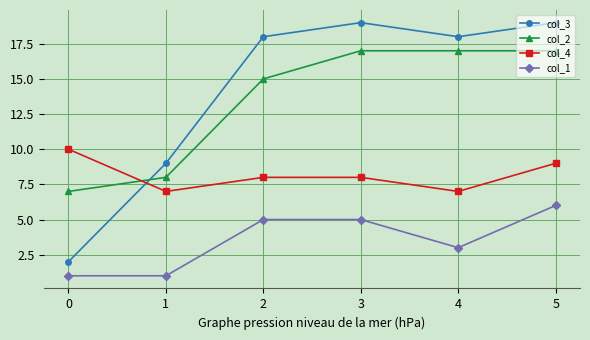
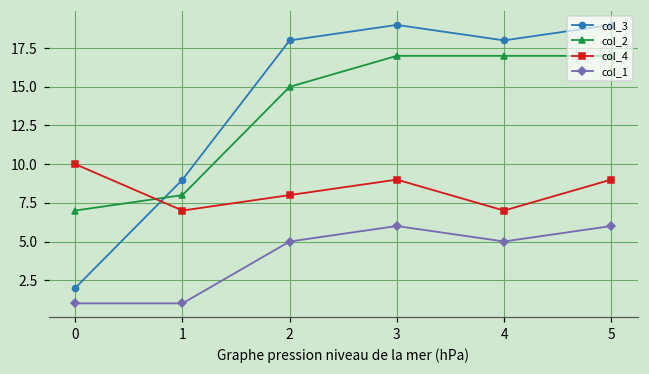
col_4, 3: 8 -> 9
col_1, 3: 5 -> 6
col_1, 4: 3 -> 5
